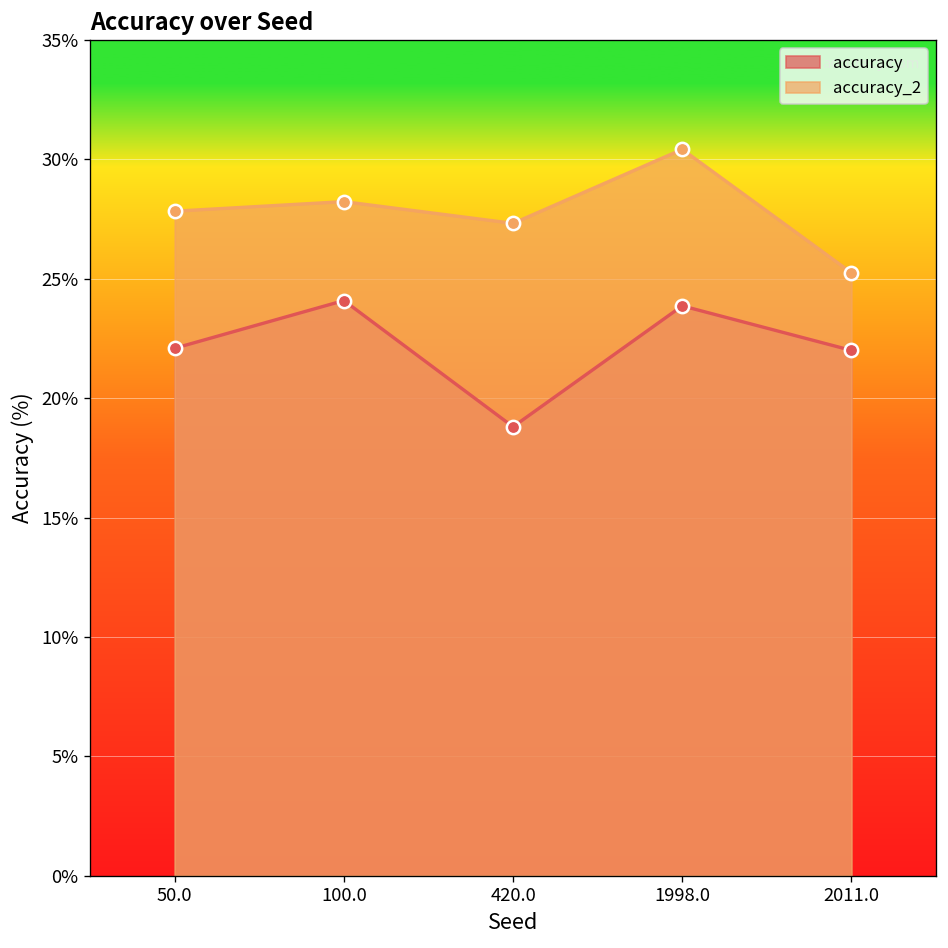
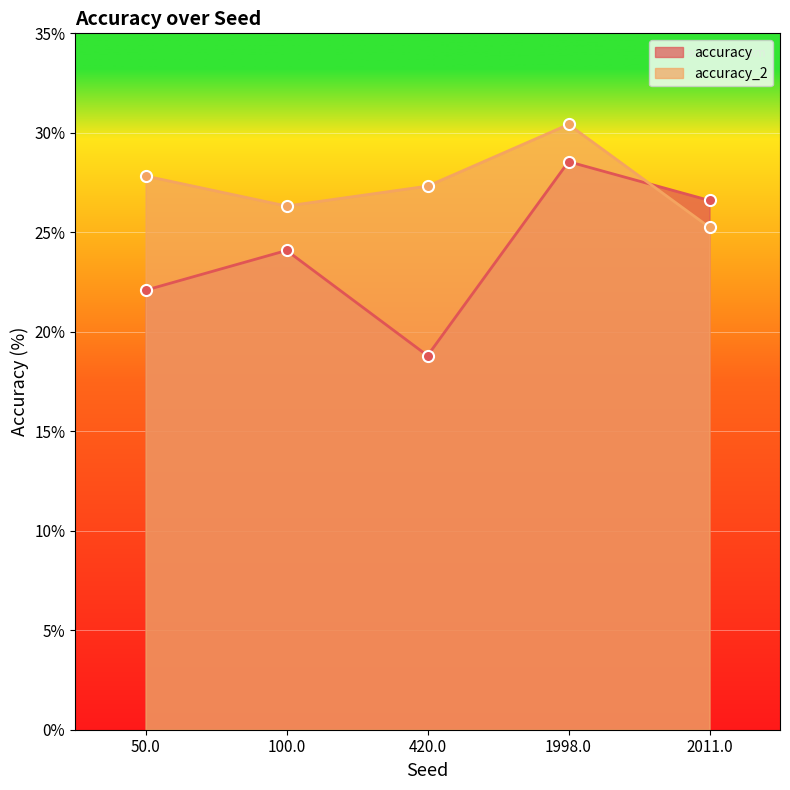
accuracy_2, 100.0: 28.2% -> 26.3%
accuracy, 1998.0: 23.9% -> 28.5%
accuracy, 2011.0: 22.0% -> 26.6%
